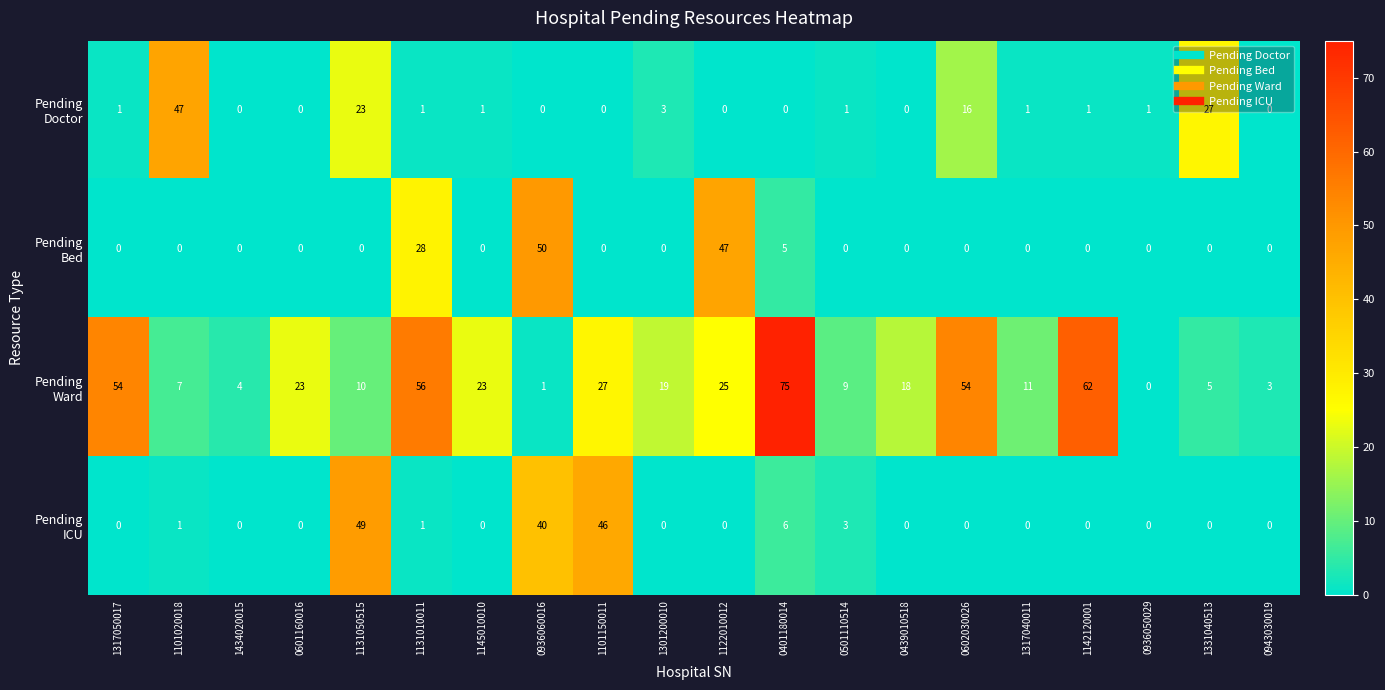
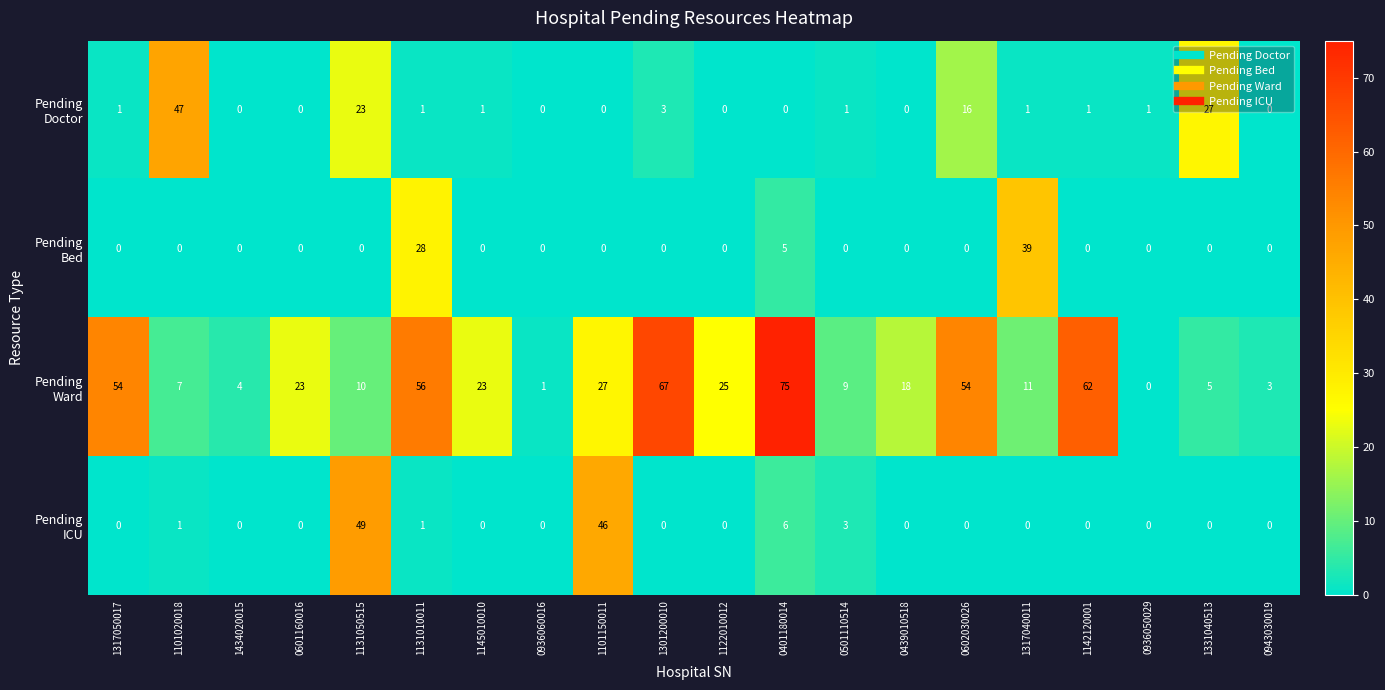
Pending Bed, 0936060016: 50 -> 0
Pending Bed, 1122010012: 47 -> 0
Pending Bed, 1317040011: 0 -> 39
Pending Ward, 1301200010: 19 -> 67
Pending ICU, 0936060016: 40 -> 0
